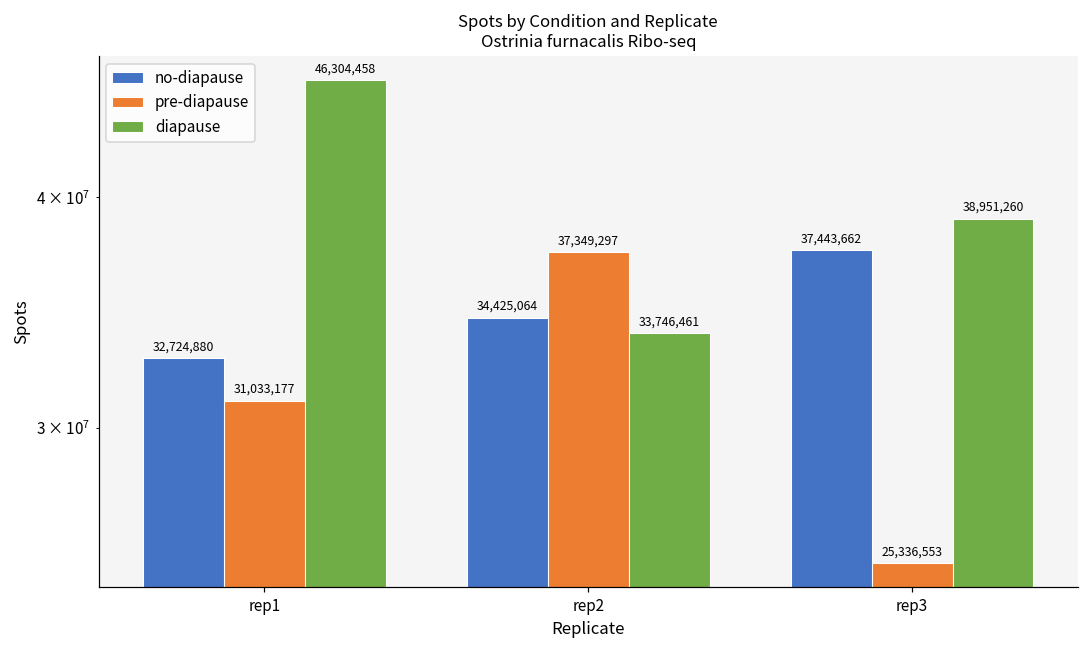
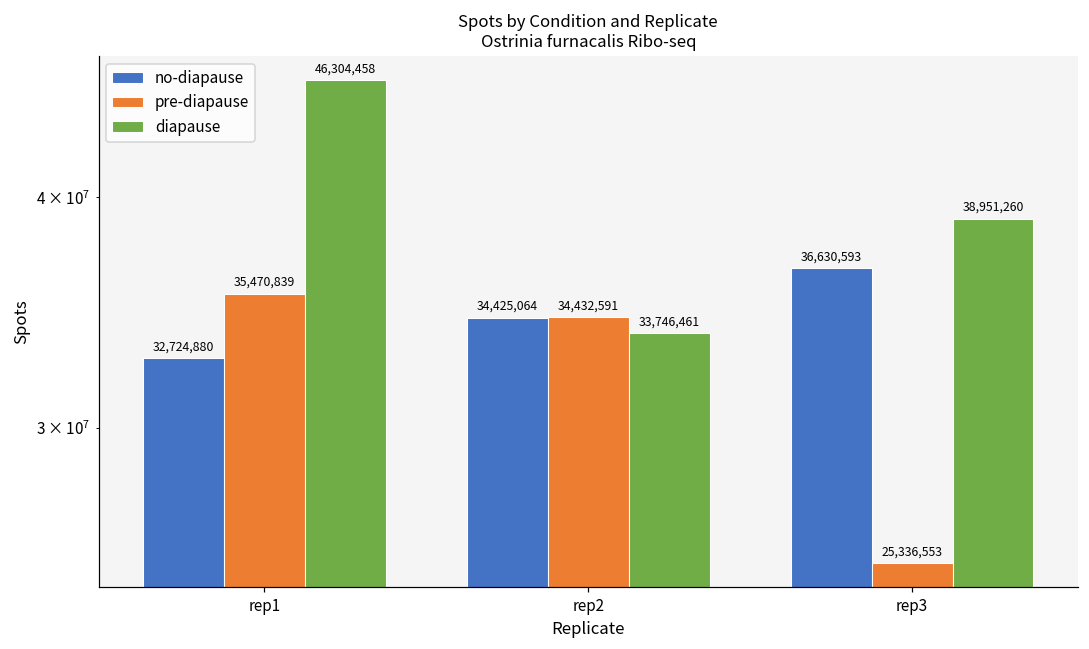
pre-diapause, rep1: 31,033,177 -> 35,470,839
pre-diapause, rep2: 37,349,297 -> 34,432,591
no-diapause, rep3: 37,443,662 -> 36,630,593
